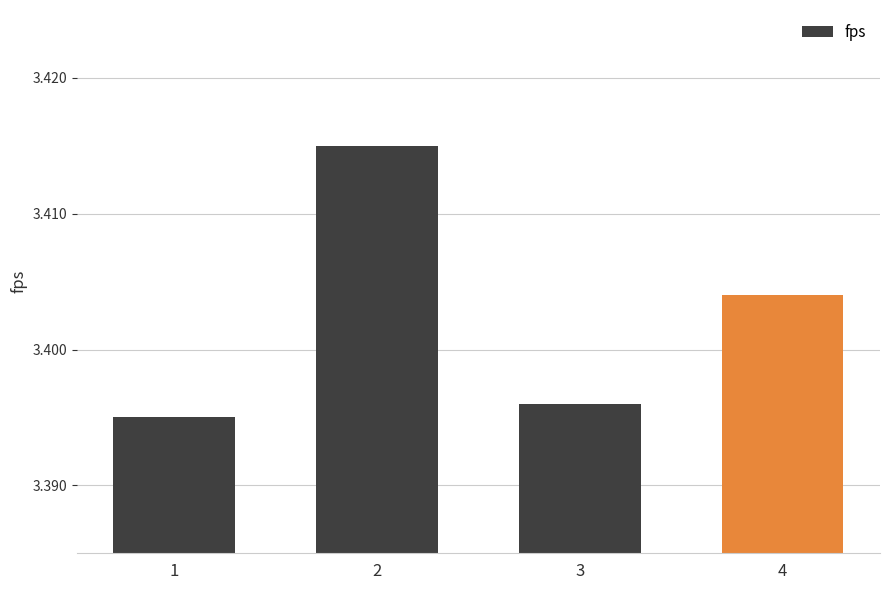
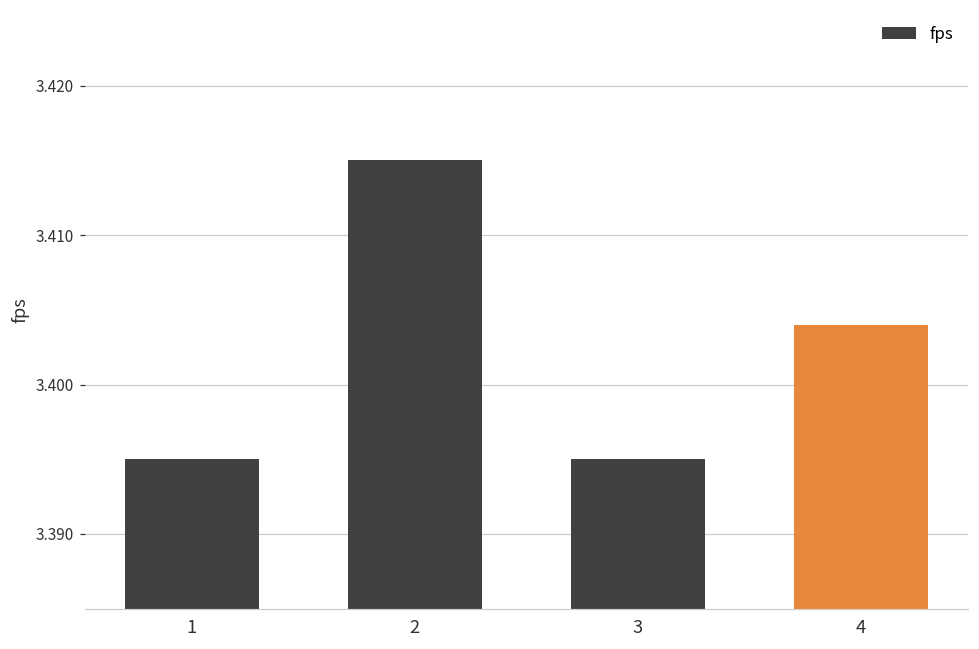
3: 3.396 -> 3.395
